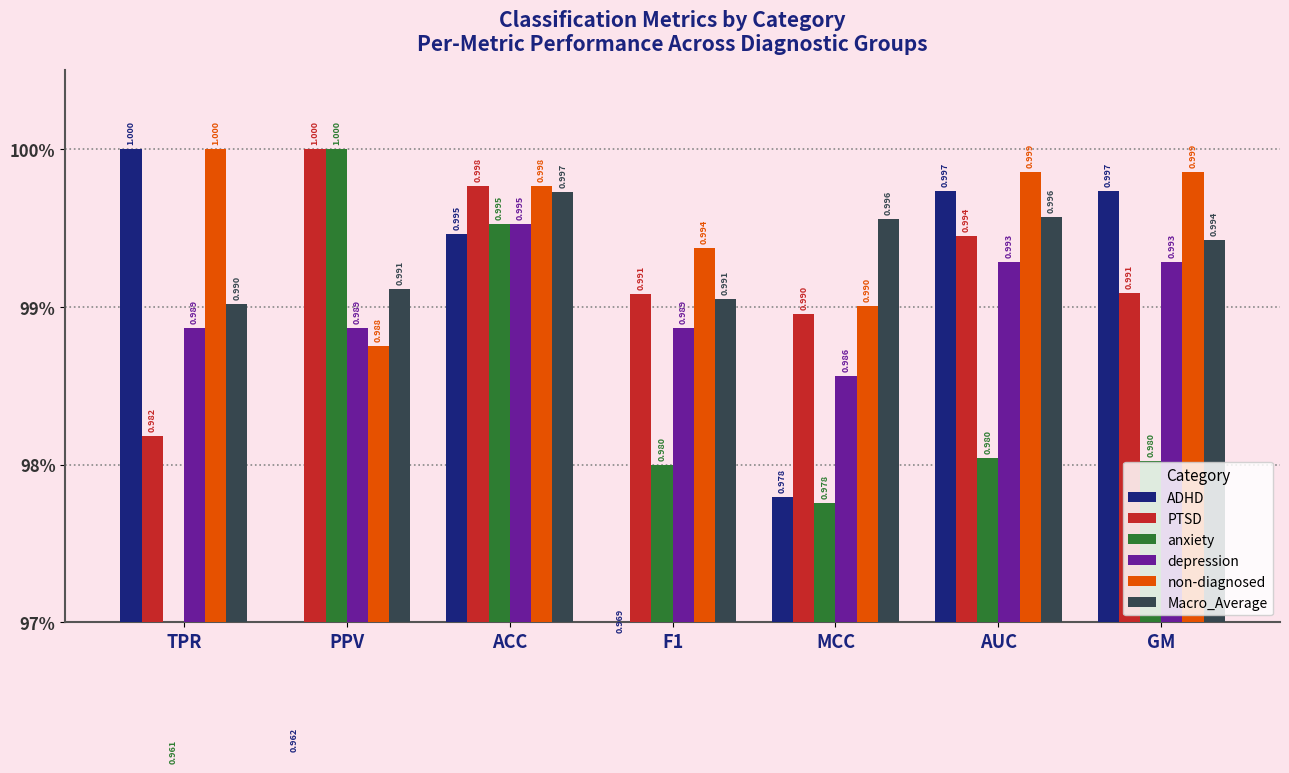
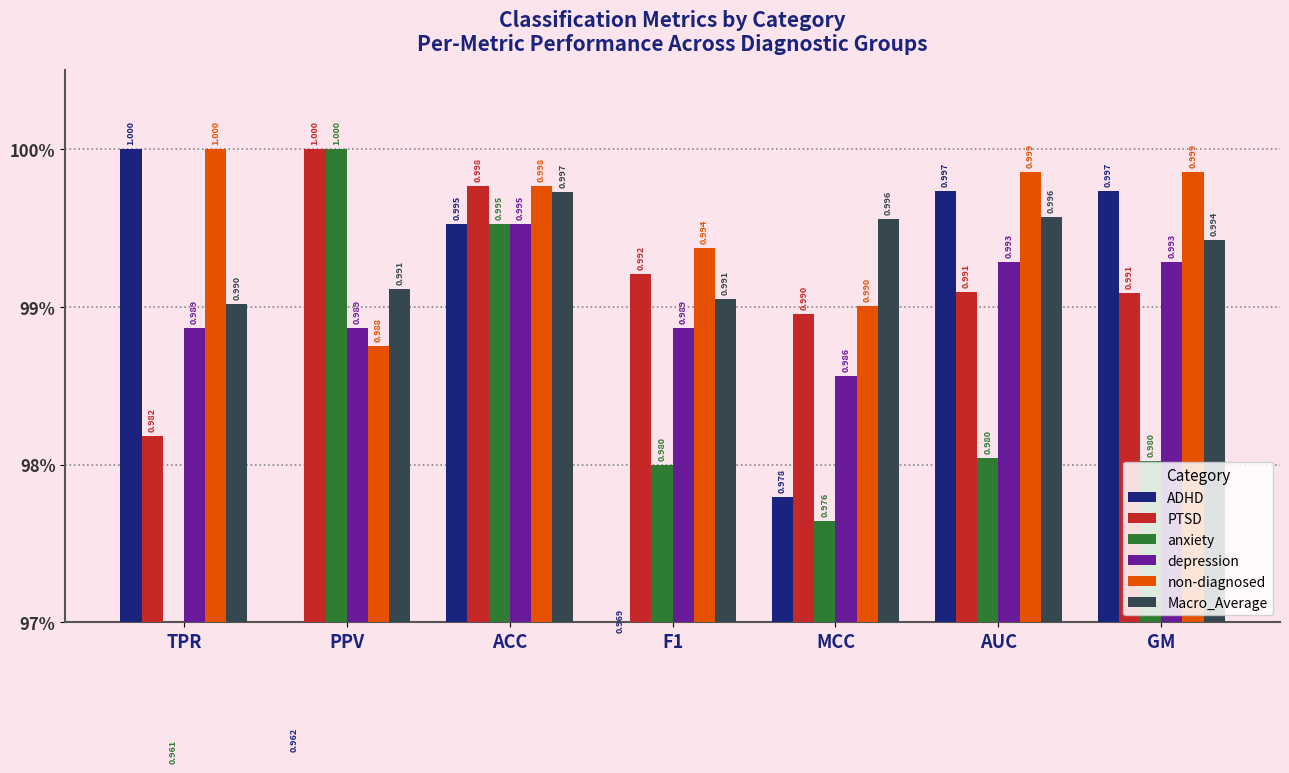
ADHD, ACC: 99.46% -> 99.53%
PTSD, F1: 0.991 -> 0.992
anxiety, MCC: 0.978 -> 0.976
PTSD, AUC: 0.994 -> 0.991
